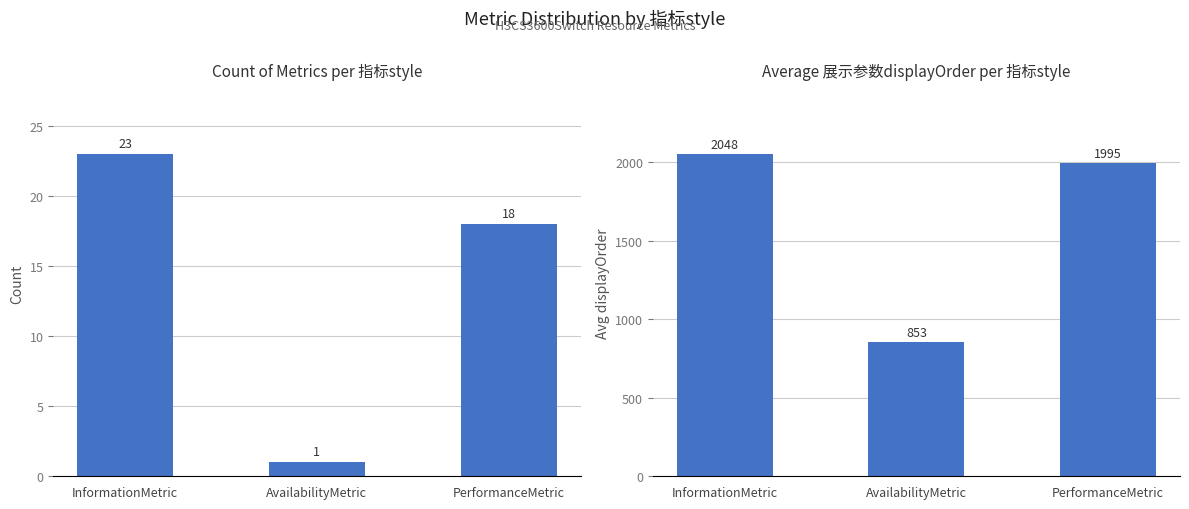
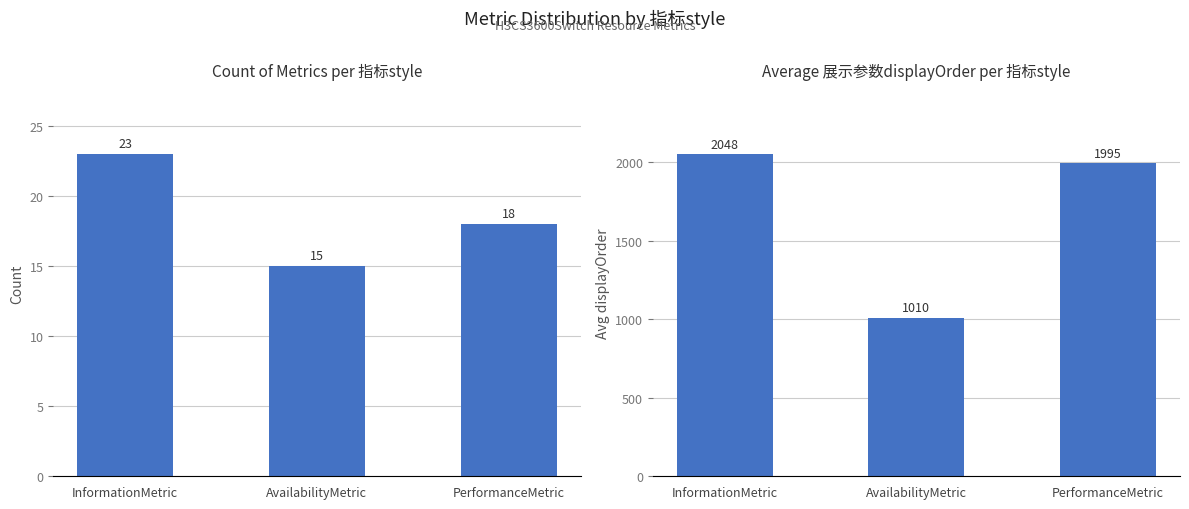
Count of Metrics per 指标style, AvailabilityMetric: 1 -> 15
Average 展示参数displayOrder per 指标style, AvailabilityMetric: 853 -> 1010
